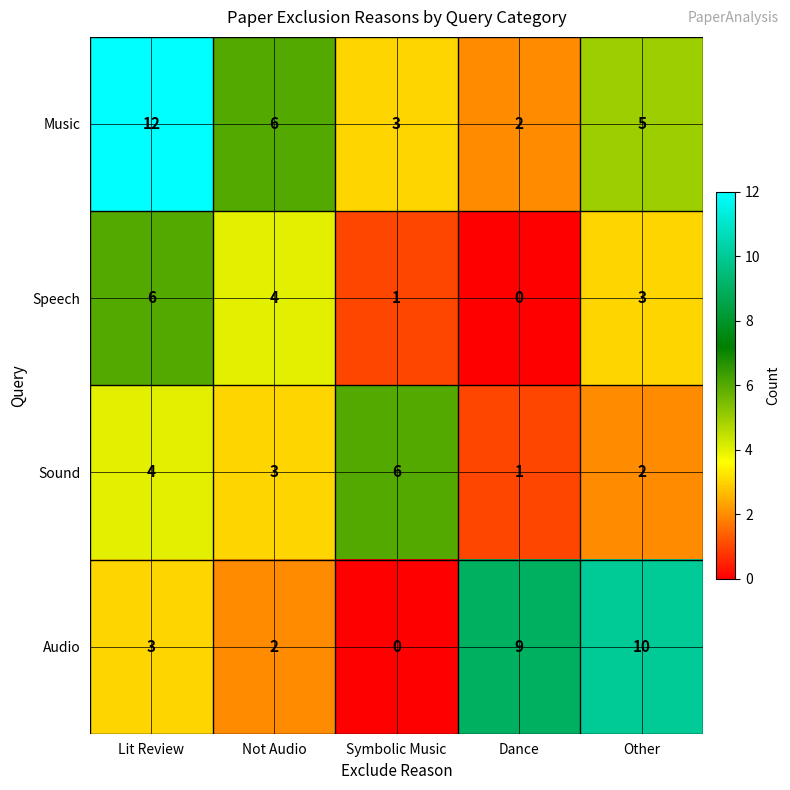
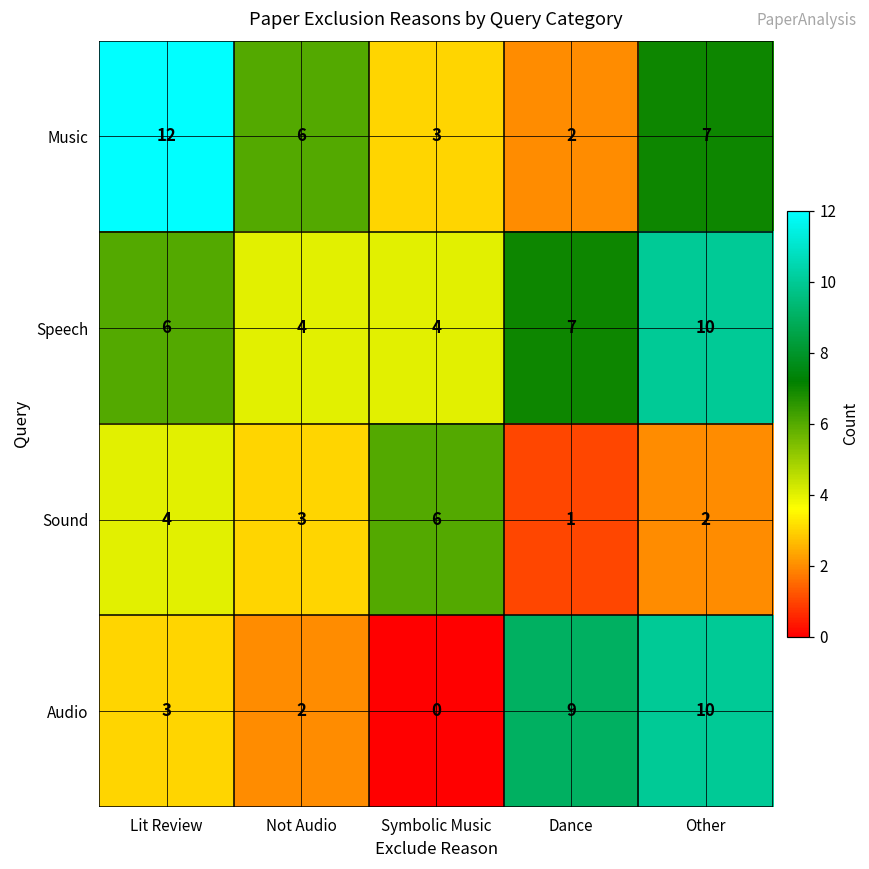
Music, Other: 5 -> 7
Speech, Symbolic Music: 1 -> 4
Speech, Dance: 0 -> 7
Speech, Other: 3 -> 10
